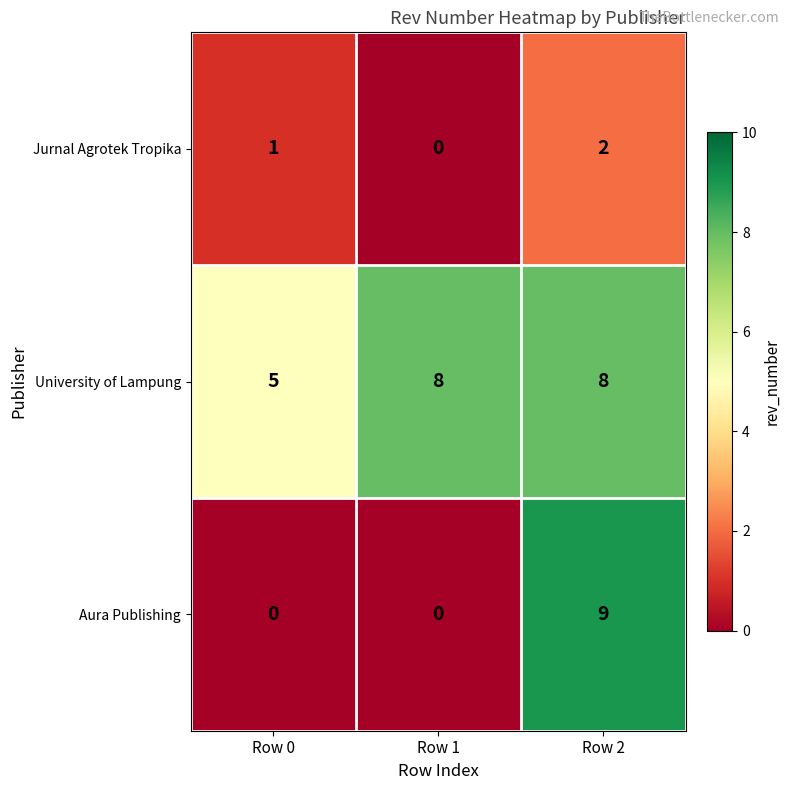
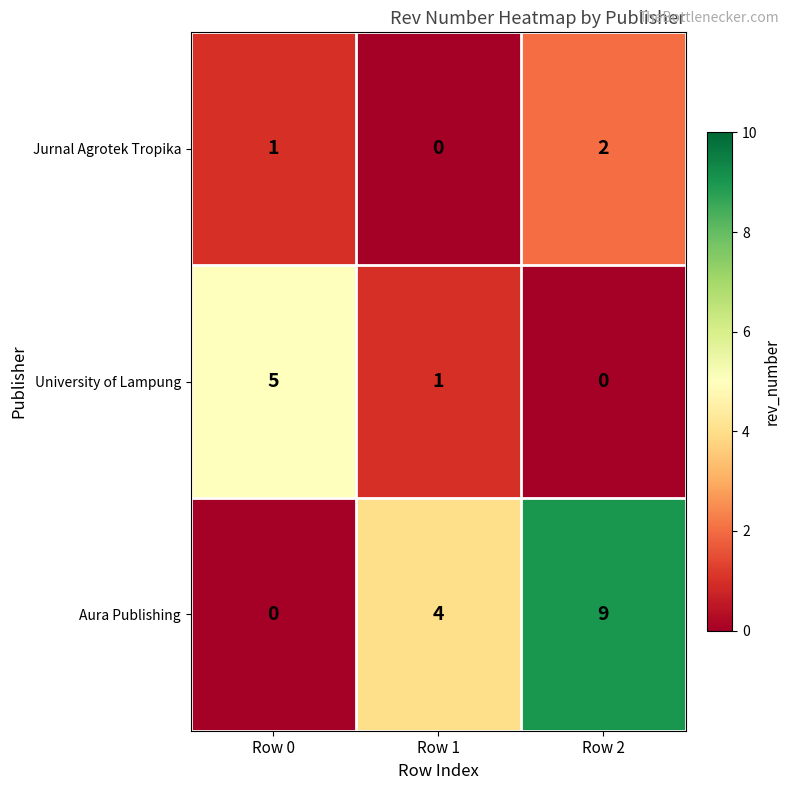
University of Lampung, Row 1: 8 -> 1
University of Lampung, Row 2: 8 -> 0
Aura Publishing, Row 1: 0 -> 4
